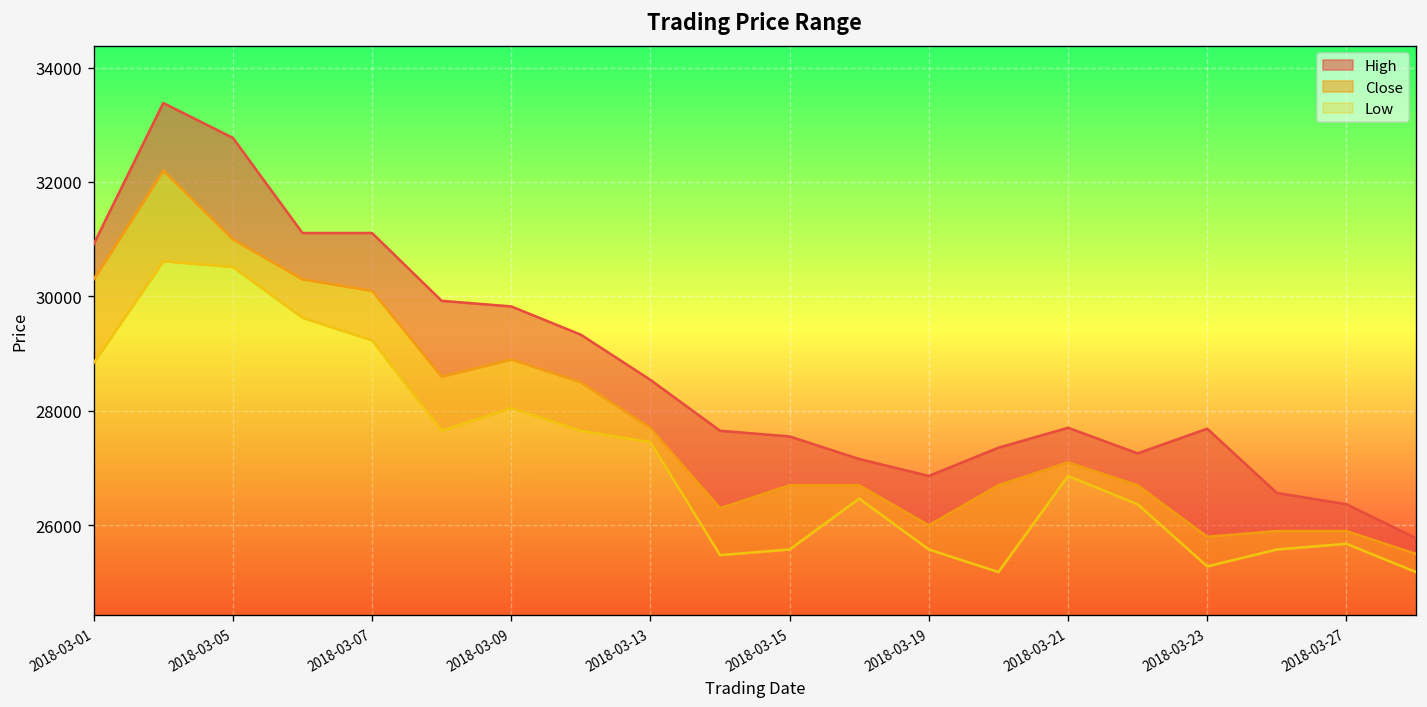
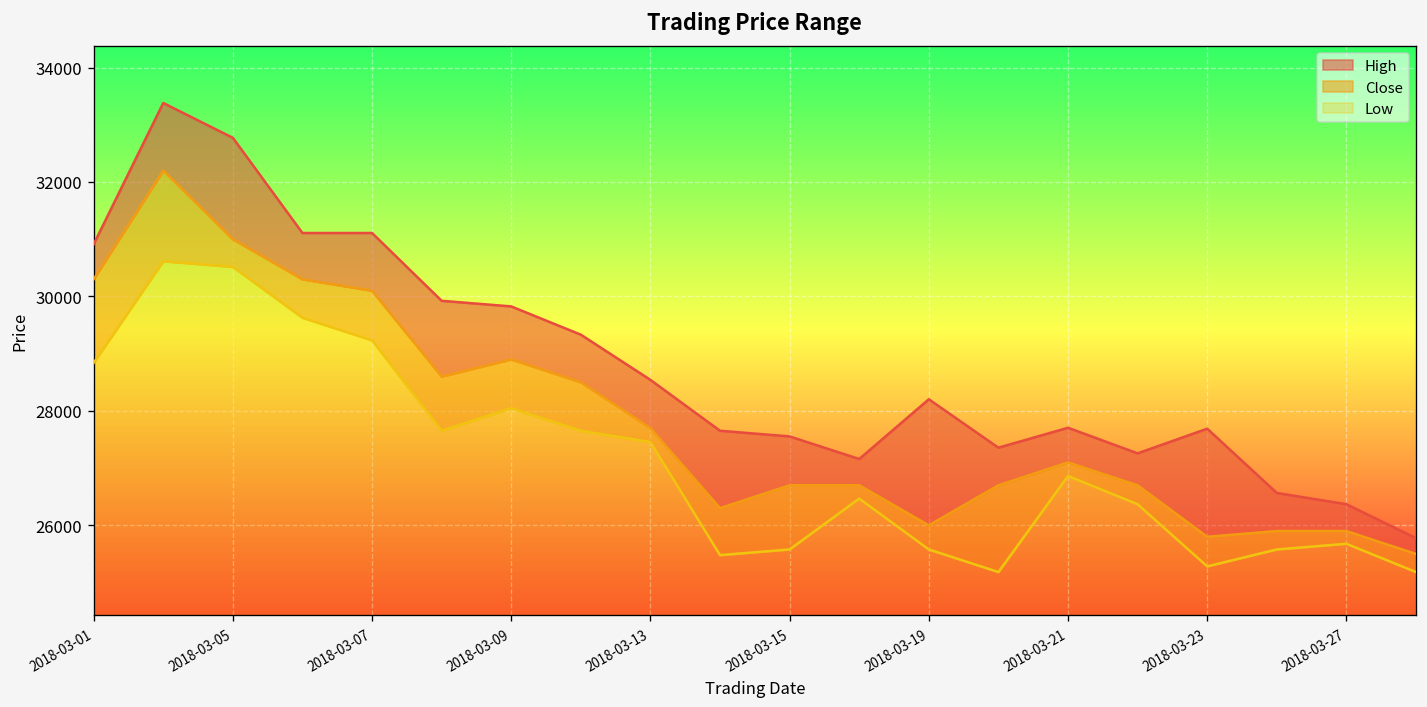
High, 2018-03-19: 26900 -> 28200
